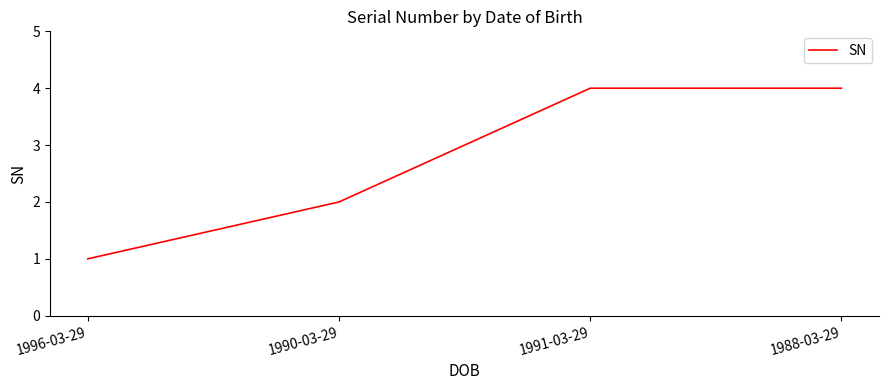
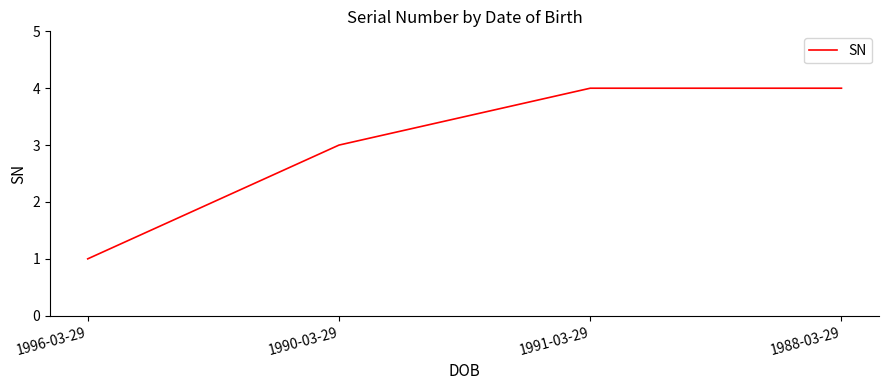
1990-03-29: 2 -> 3
